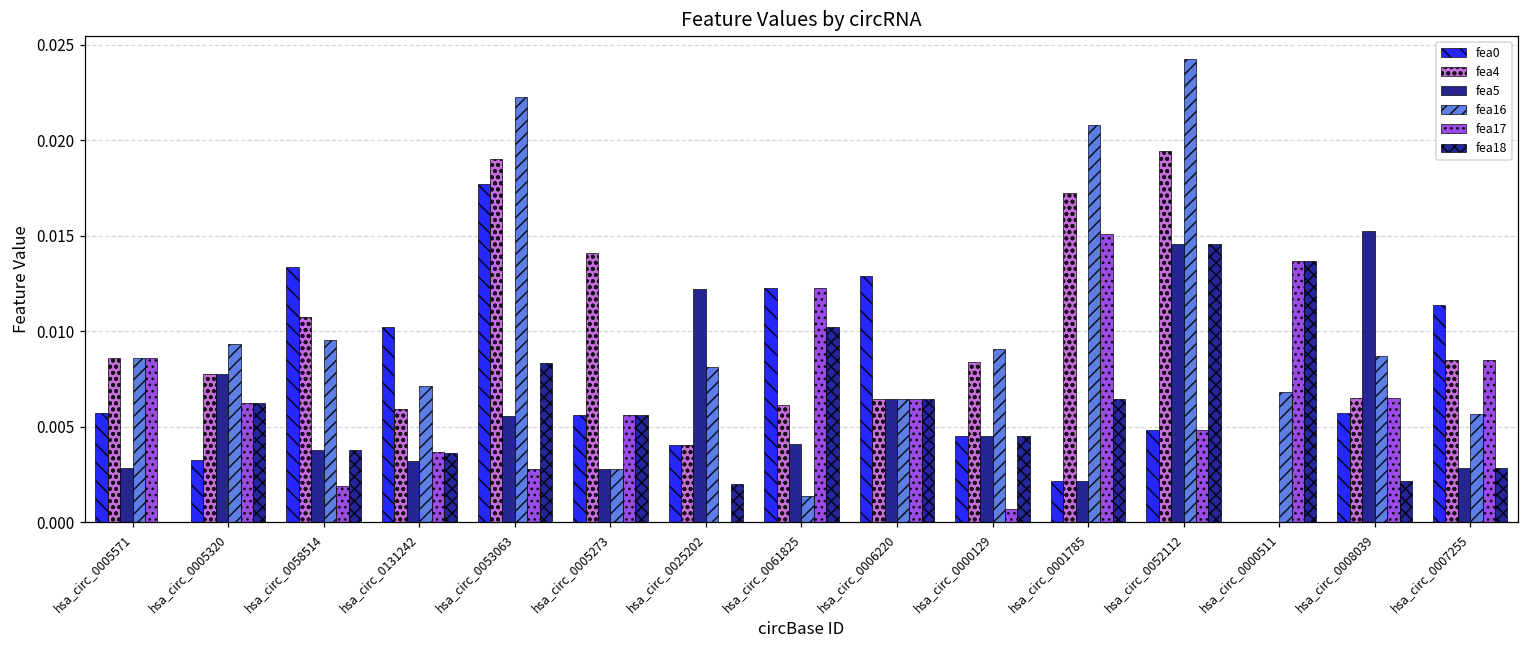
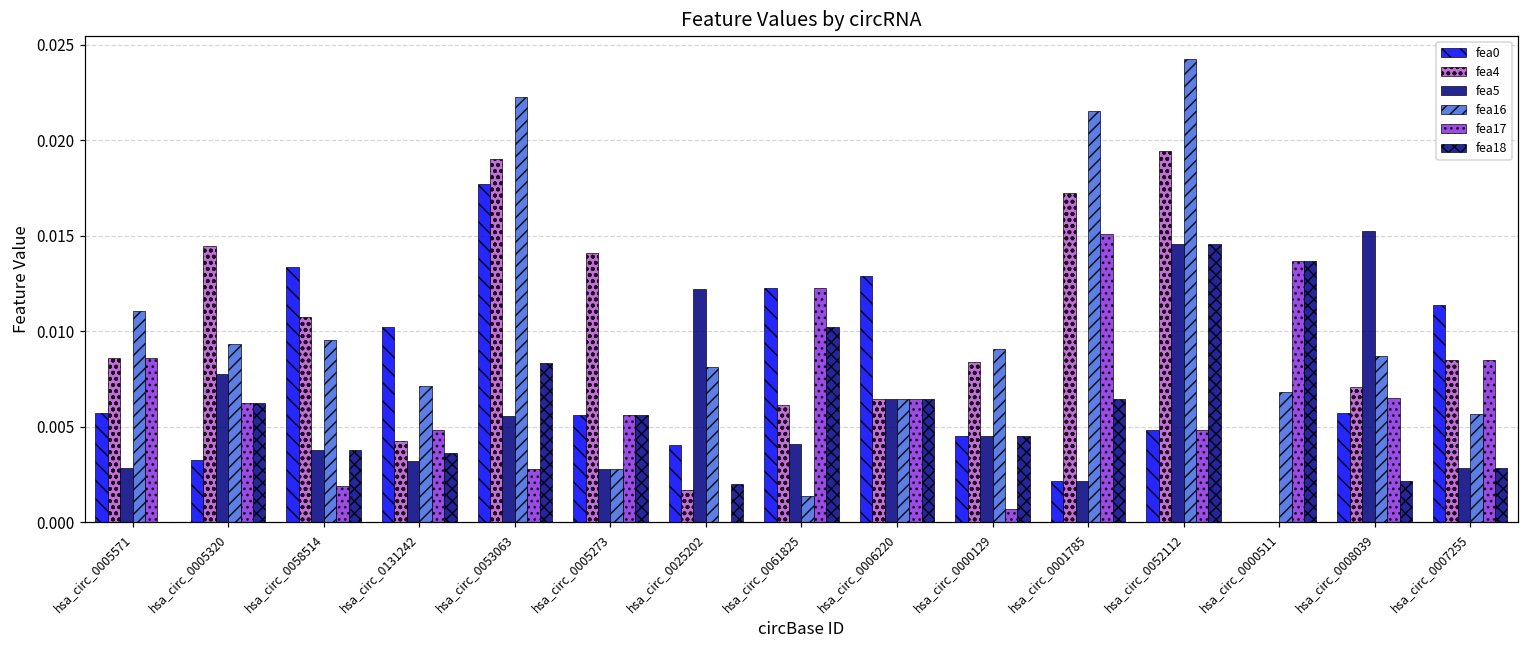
fea16, hsa_circ_0005571: 0.0086 -> 0.0111
fea4, hsa_circ_0005320: 0.0078 -> 0.0144
fea4, hsa_circ_0131242: 0.0059 -> 0.0043
fea17, hsa_circ_0131242: 0.0037 -> 0.0048
fea4, hsa_circ_0025202: 0.0041 -> 0.0017
fea16, hsa_circ_0001785: 0.0208 -> 0.0216
fea4, hsa_circ_0008039: 0.0065 -> 0.0071
